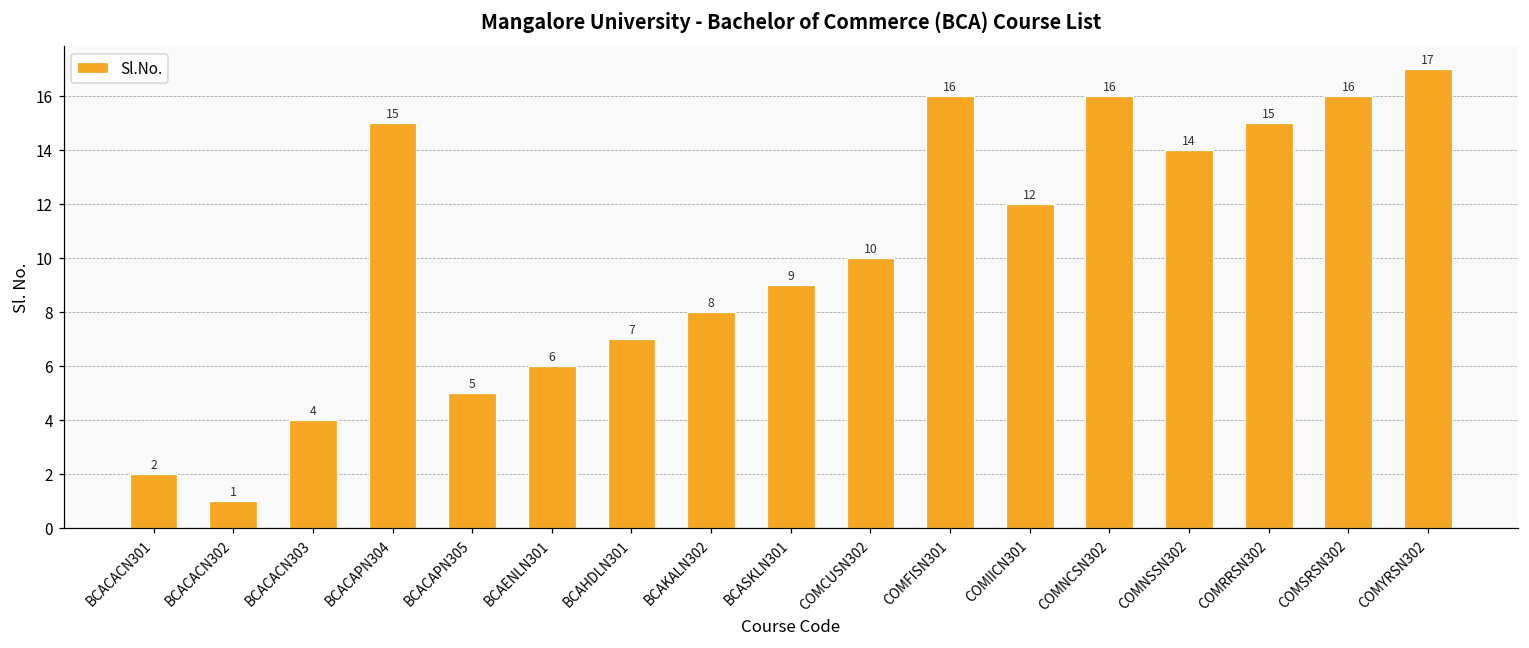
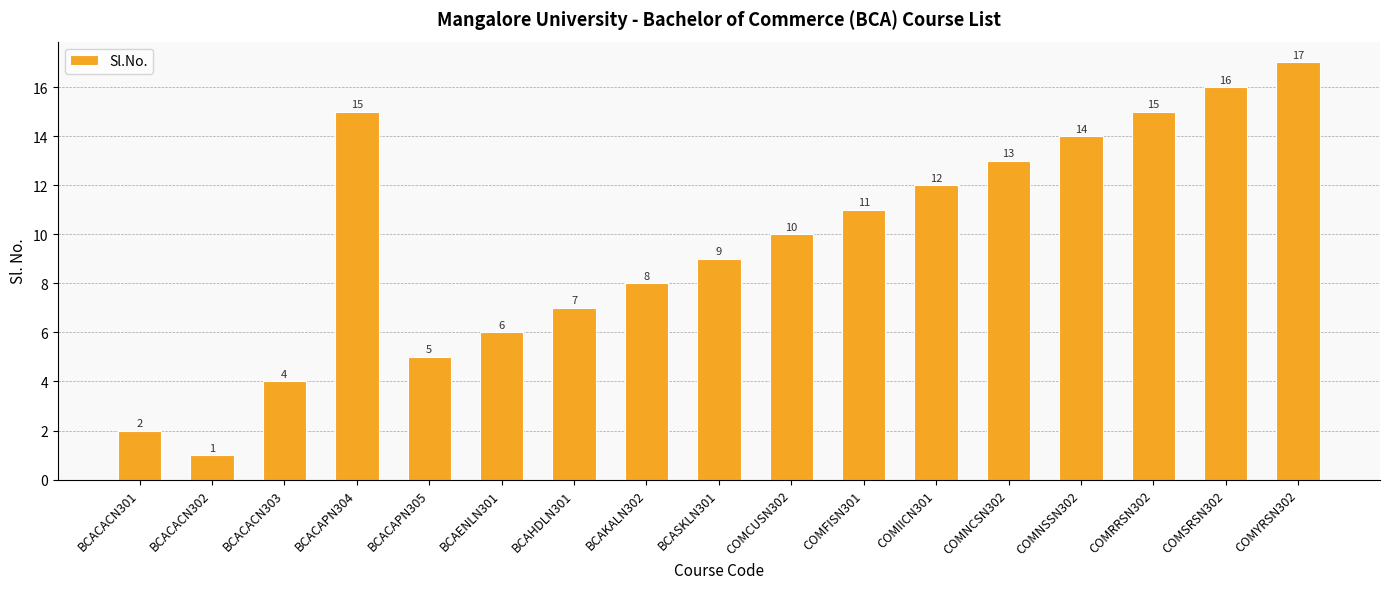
COMFISN301: 16 -> 11
COMNCSN302: 16 -> 13
